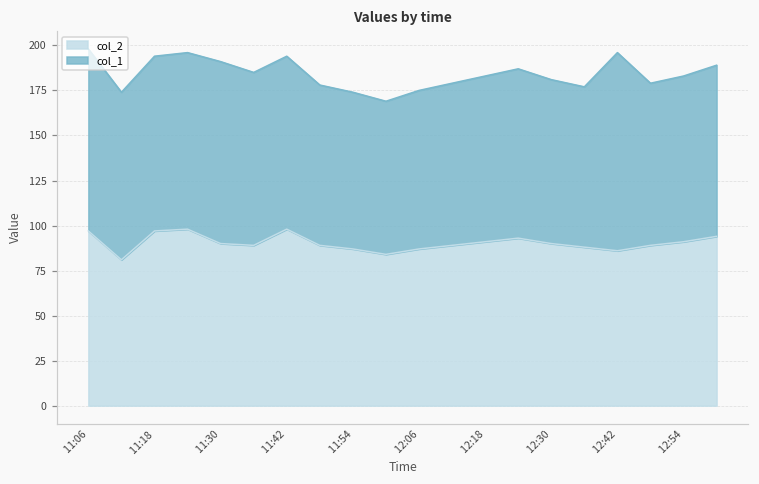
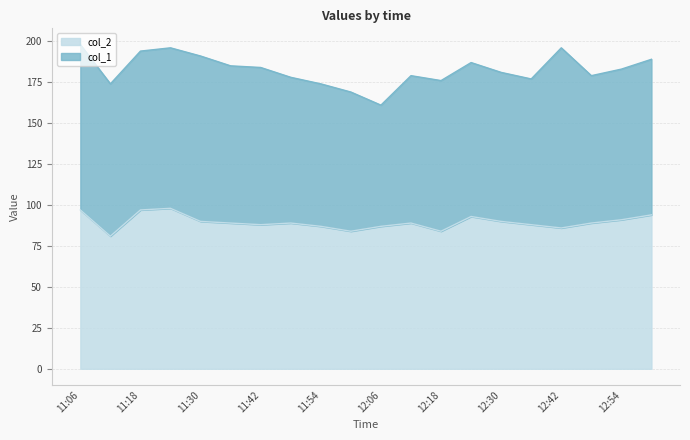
col_2, 11:42: 98 -> 88
col_1, 12:06: 88 -> 74
col_2, 12:18: 91 -> 84
